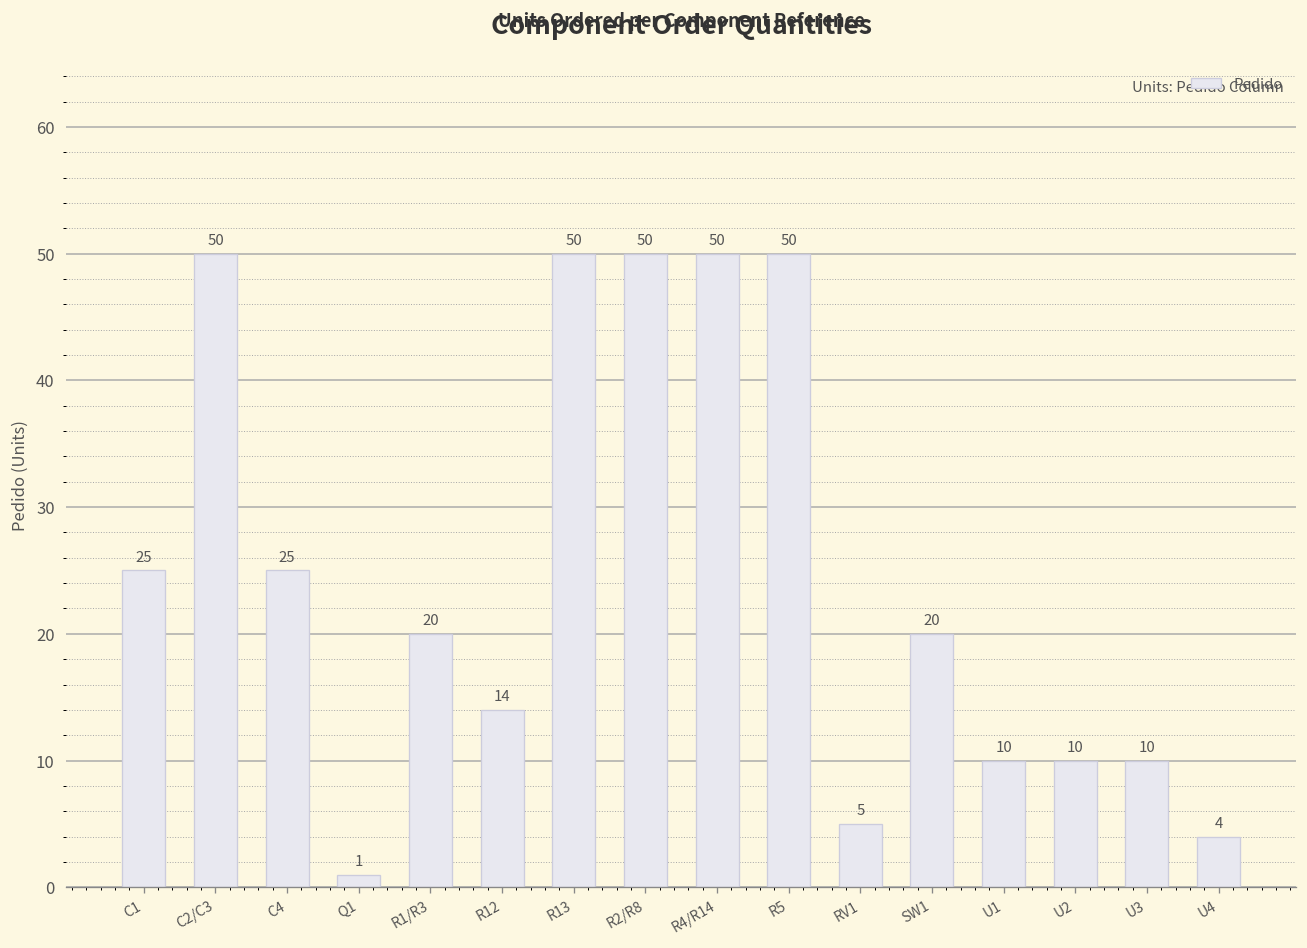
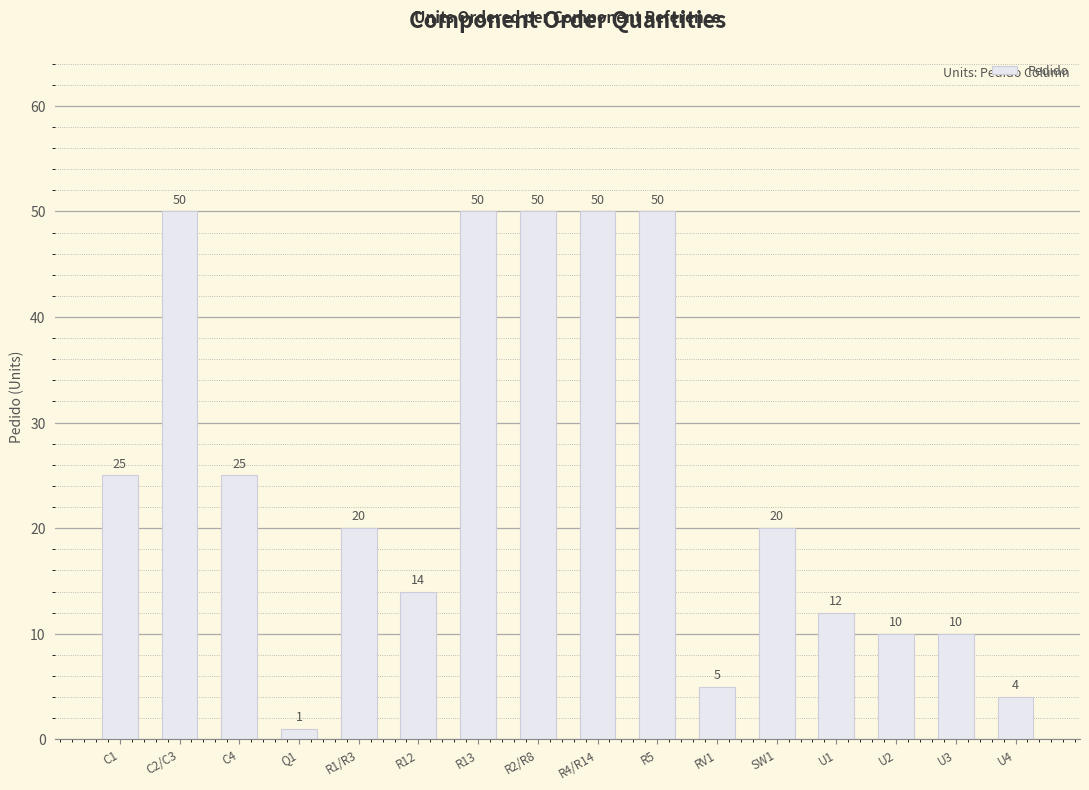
U1: 10 -> 12
